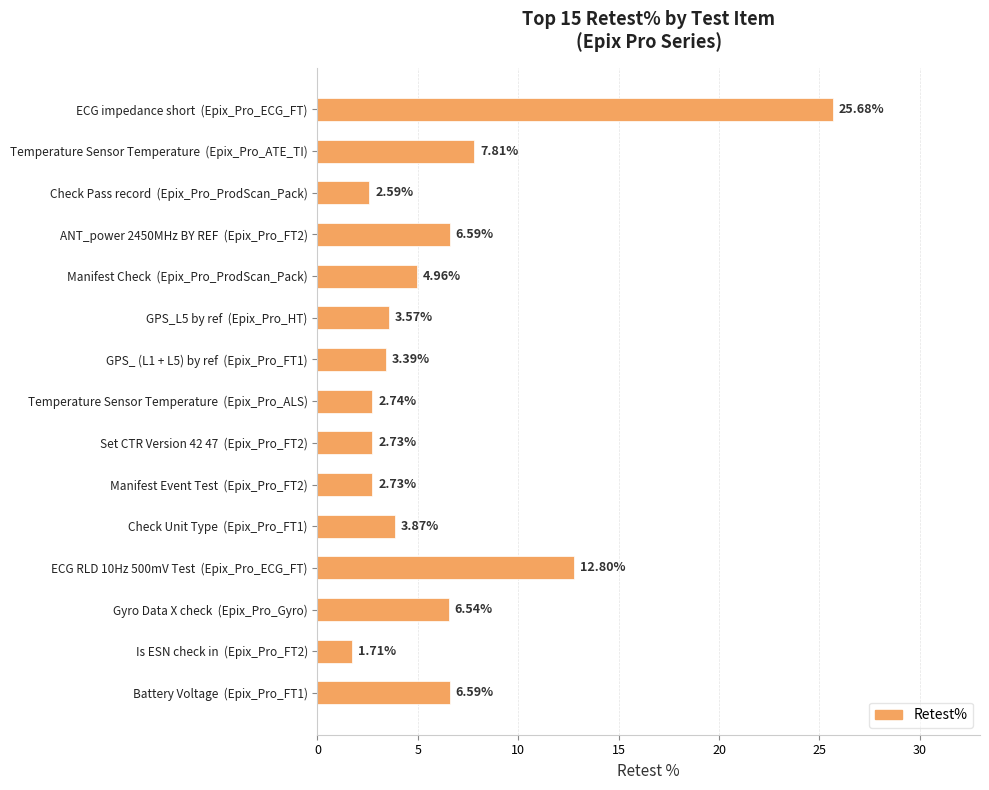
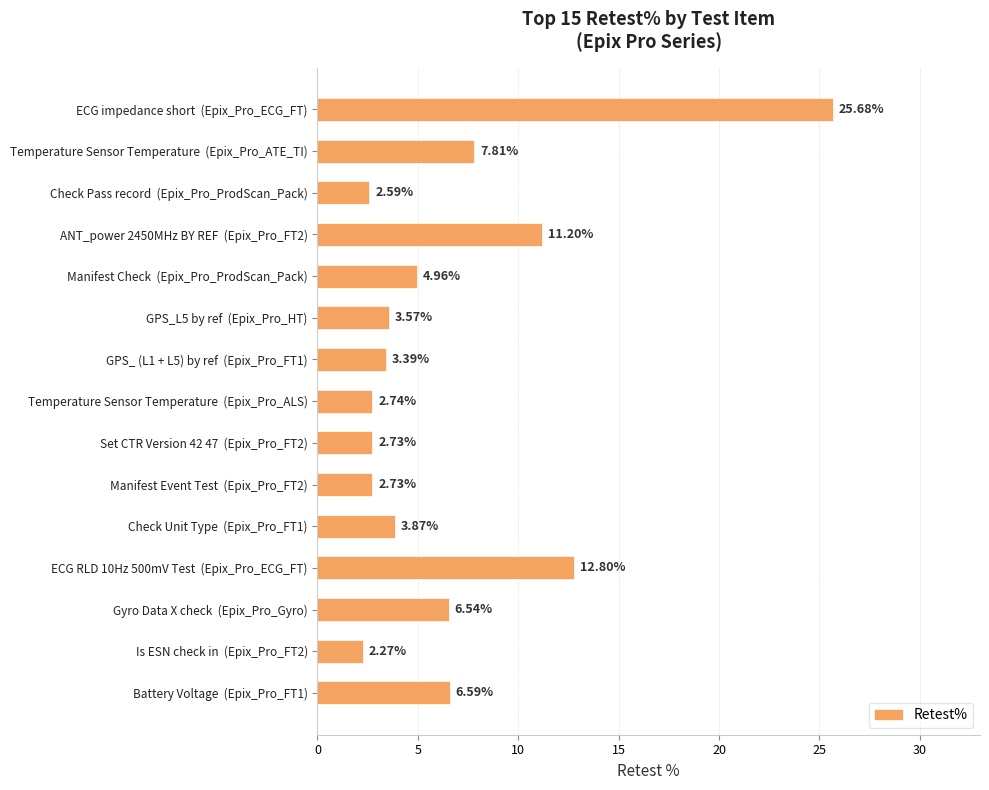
ANT_power 2450MHz BY REF (Epix_Pro_FT2): 6.59% -> 11.20%
Is ESN check in (Epix_Pro_FT2): 1.71% -> 2.27%
